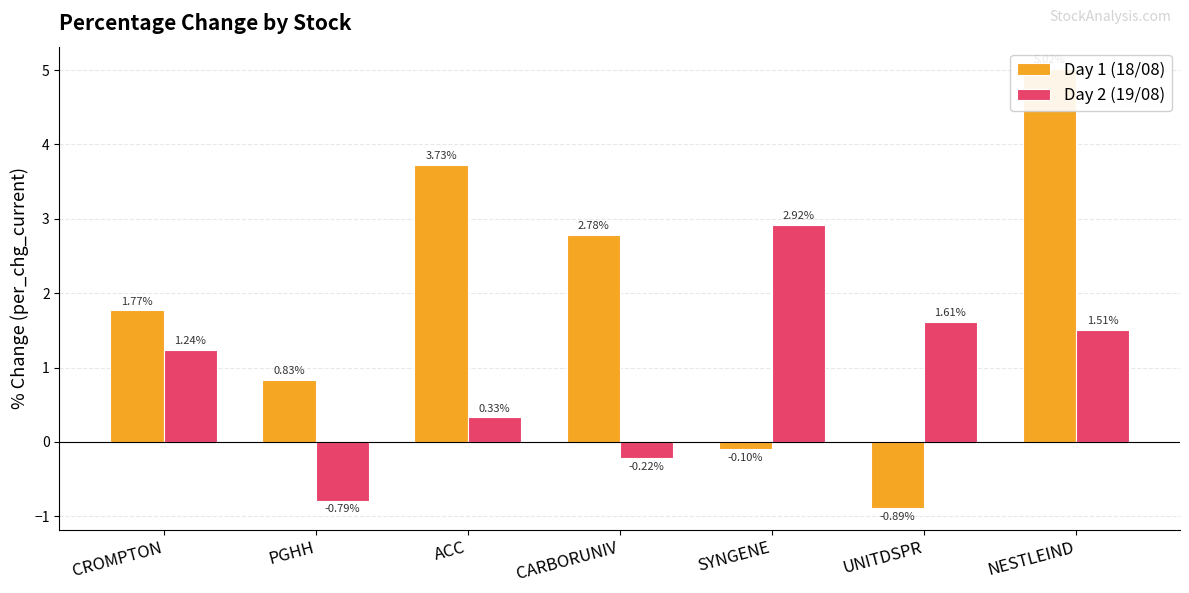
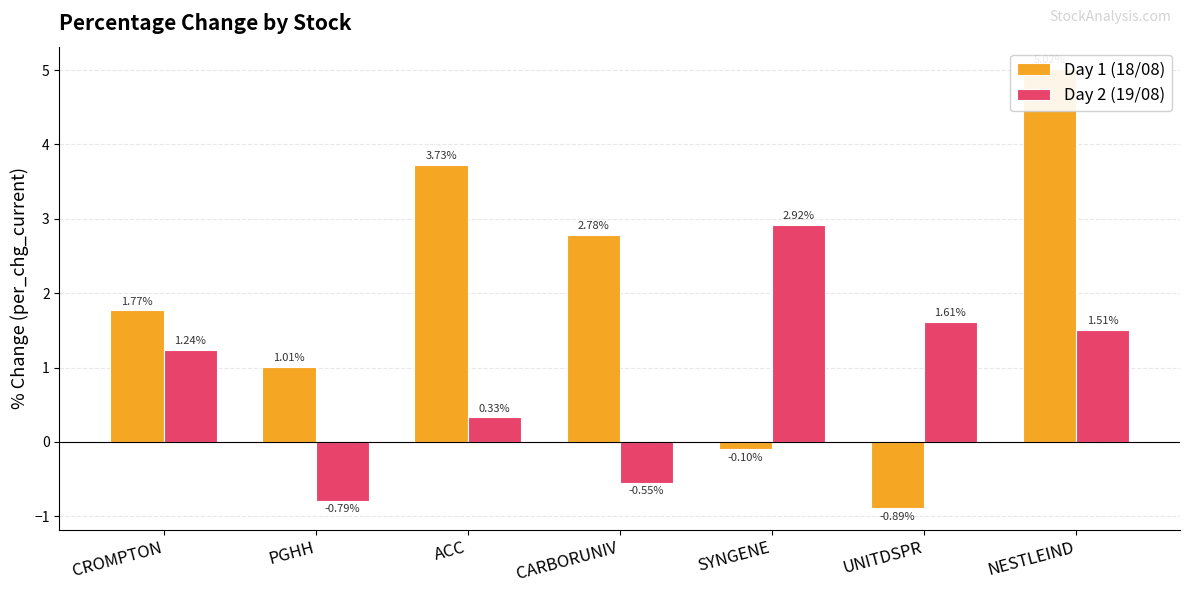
Day 1 (18/08), PGHH: 0.83% -> 1.01%
Day 2 (19/08), CARBORUNIV: -0.22% -> -0.55%
